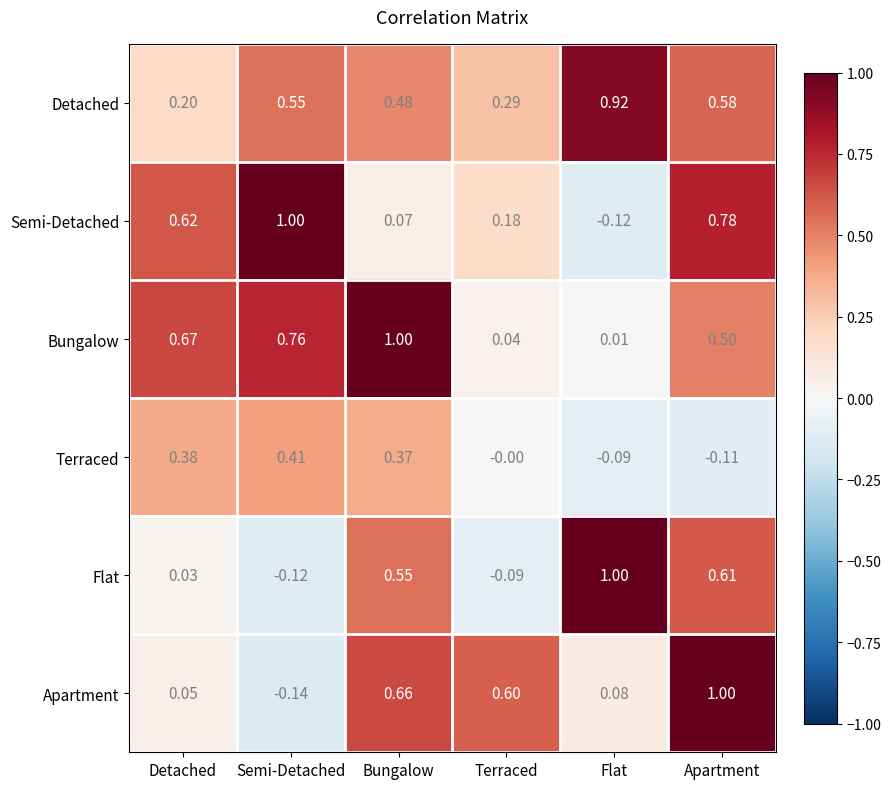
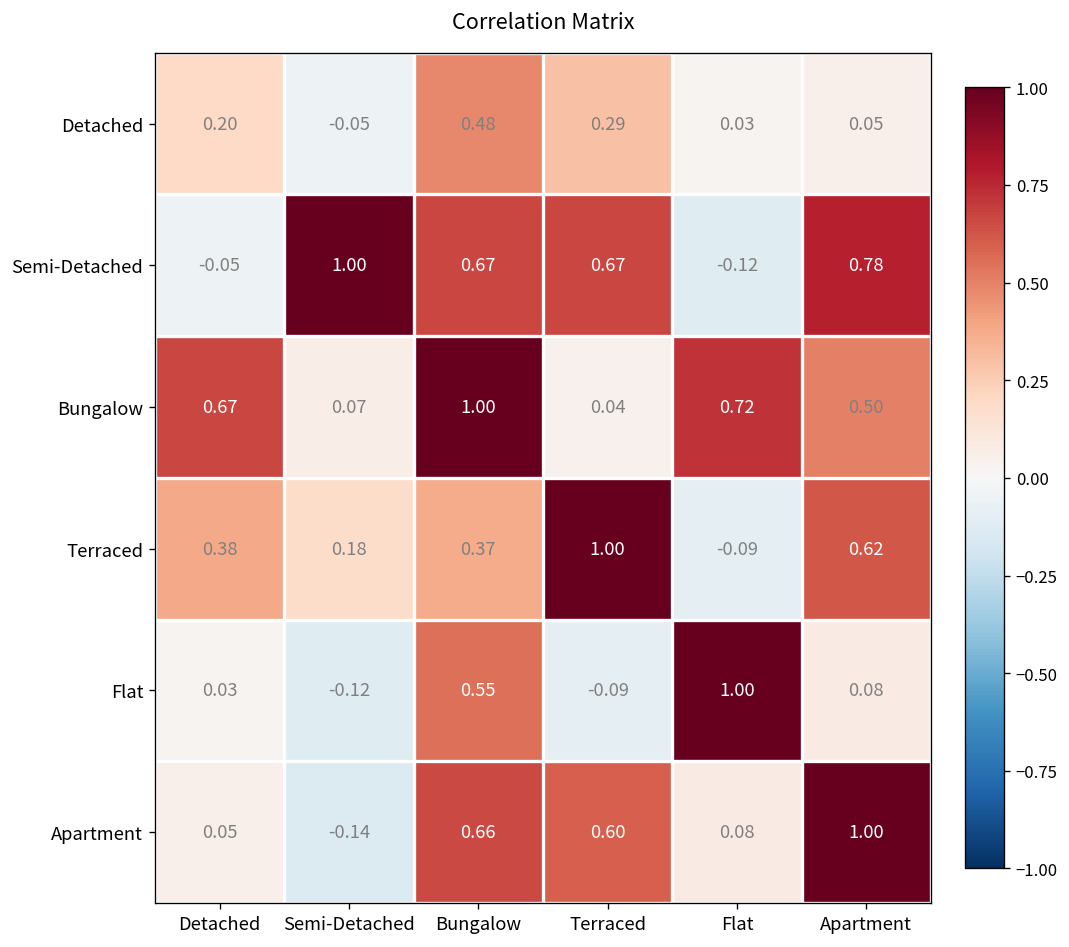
Detached, Semi-Detached: 0.55 -> -0.05
Detached, Flat: 0.92 -> 0.03
Detached, Apartment: 0.58 -> 0.05
Semi-Detached, Detached: 0.62 -> -0.05
Semi-Detached, Bungalow: 0.07 -> 0.67
Semi-Detached, Terraced: 0.18 -> 0.67
Bungalow, Semi-Detached: 0.76 -> 0.07
Bungalow, Flat: 0.01 -> 0.72
Terraced, Semi-Detached: 0.41 -> 0.18
Terraced, Terraced: -0.00 -> 1.00
Terraced, Apartment: -0.11 -> 0.62
Flat, Apartment: 0.61 -> 0.08
